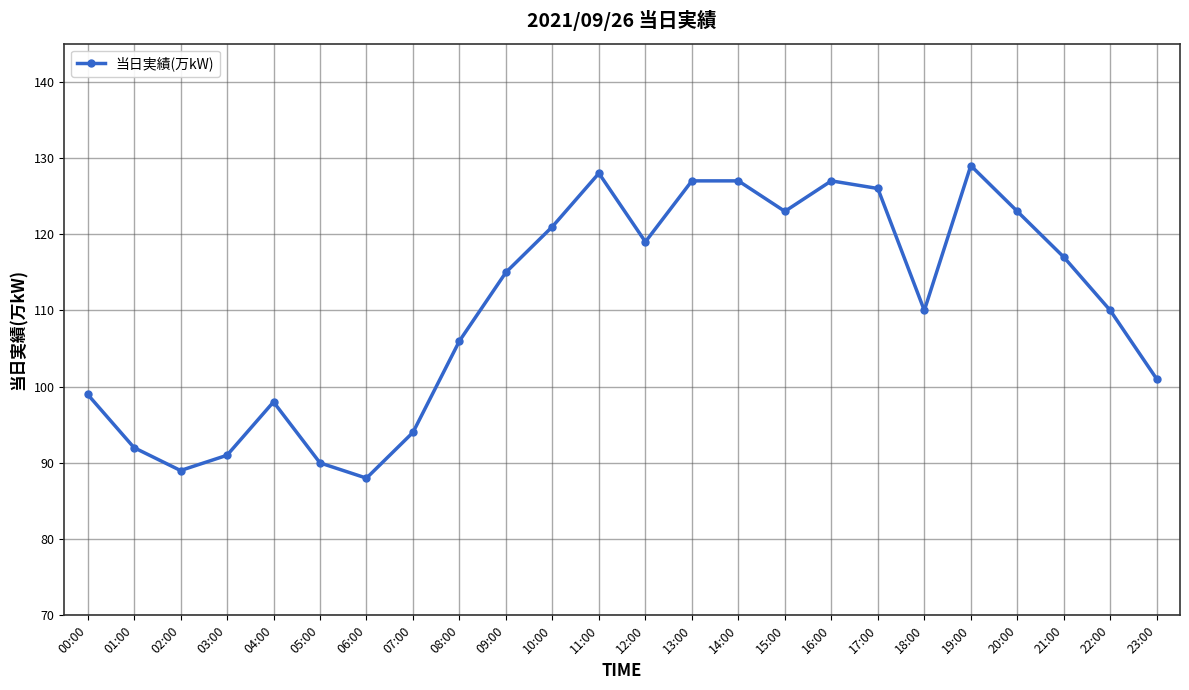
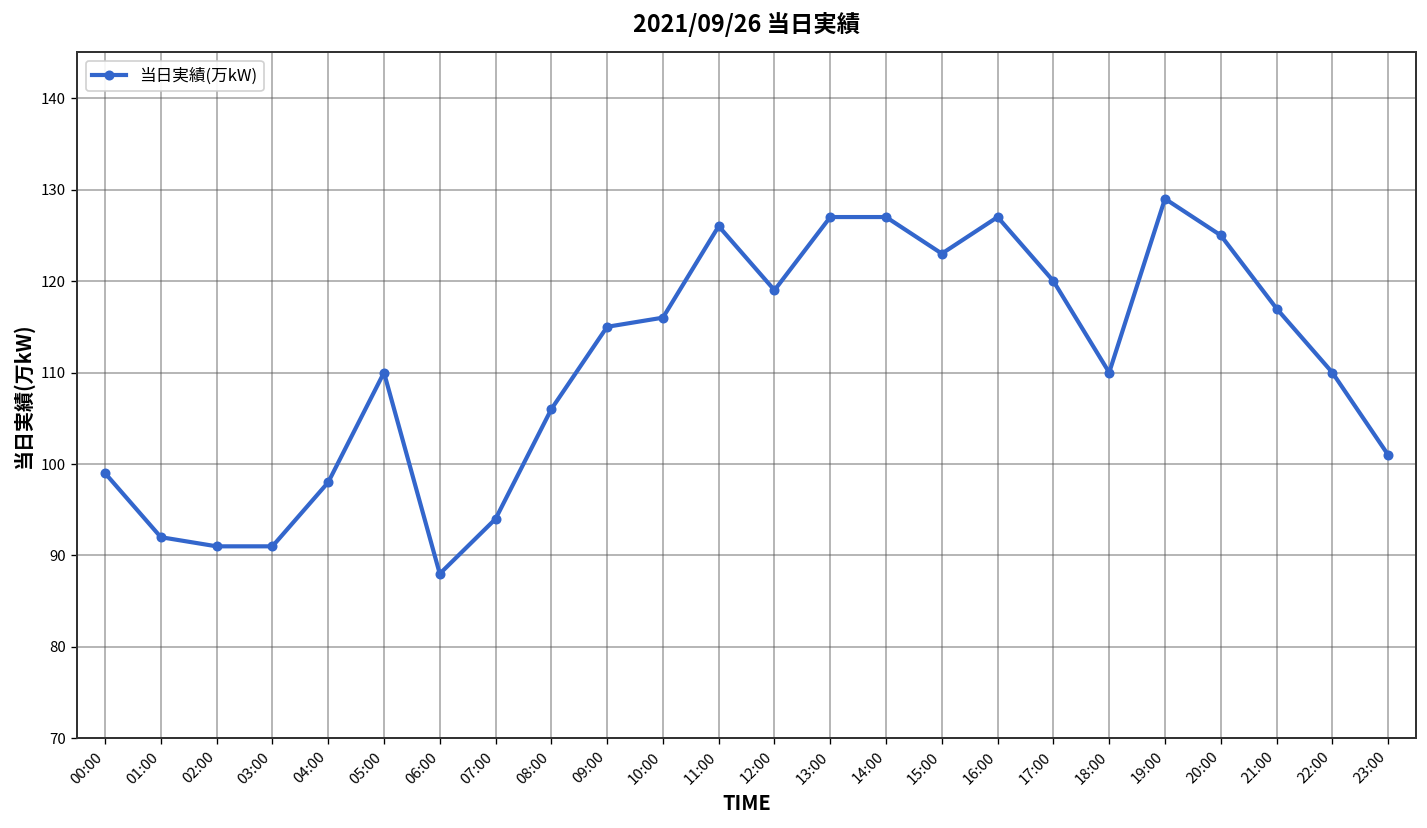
02:00: 89 -> 91
05:00: 90 -> 110
10:00: 121 -> 116
11:00: 128 -> 126
17:00: 126 -> 120
20:00: 123 -> 125
